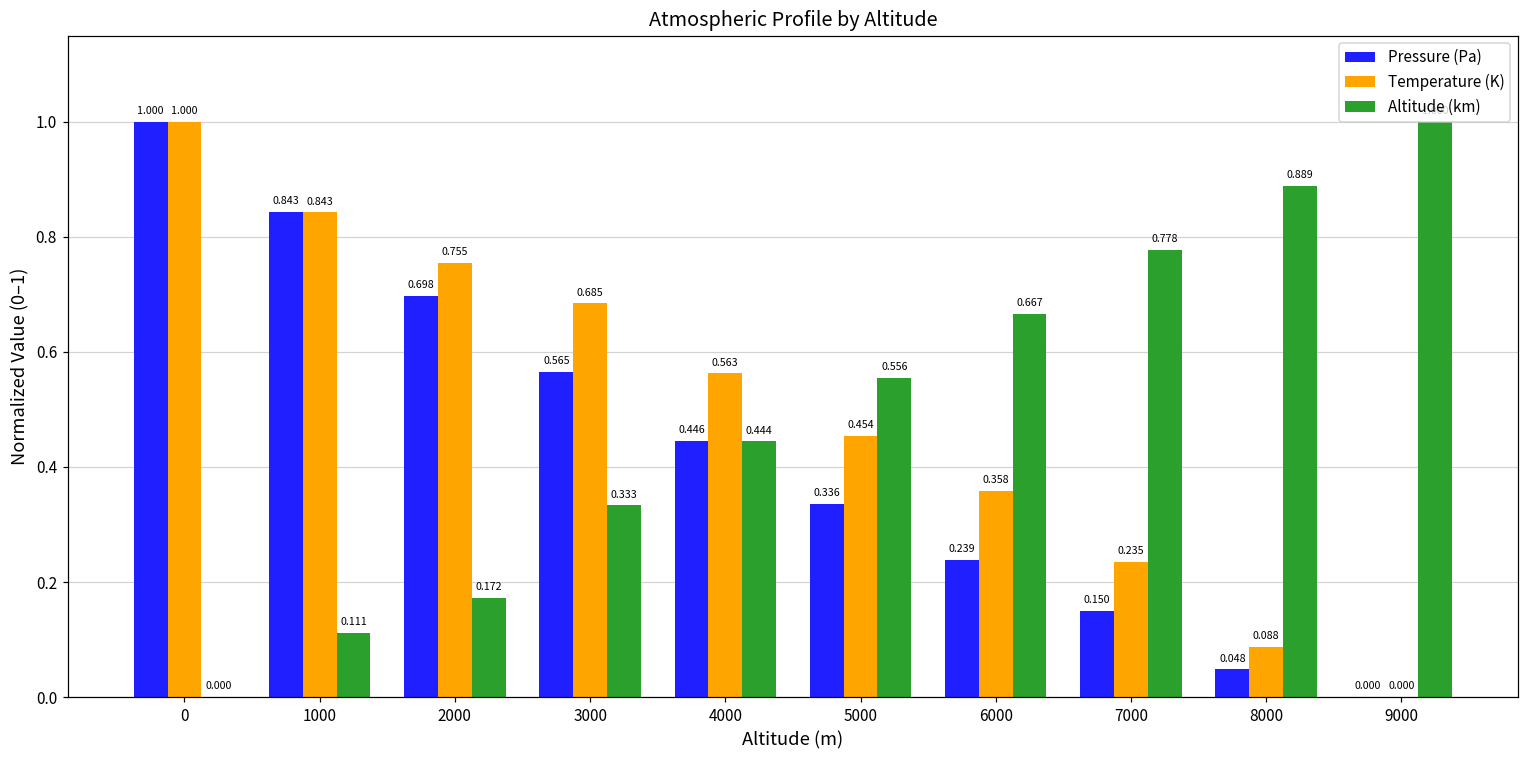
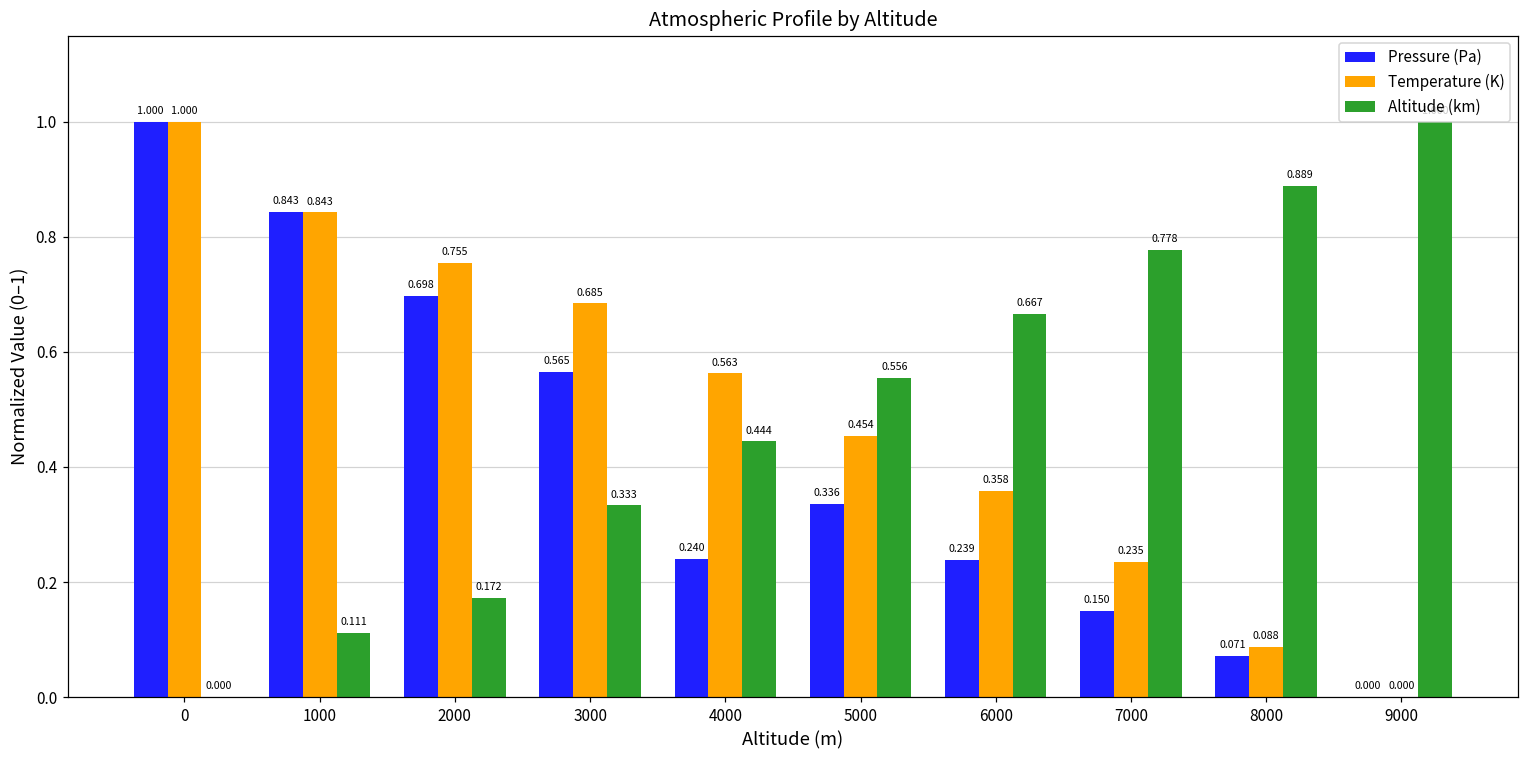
Pressure (Pa), 4000: 0.446 -> 0.240
Pressure (Pa), 8000: 0.048 -> 0.071
